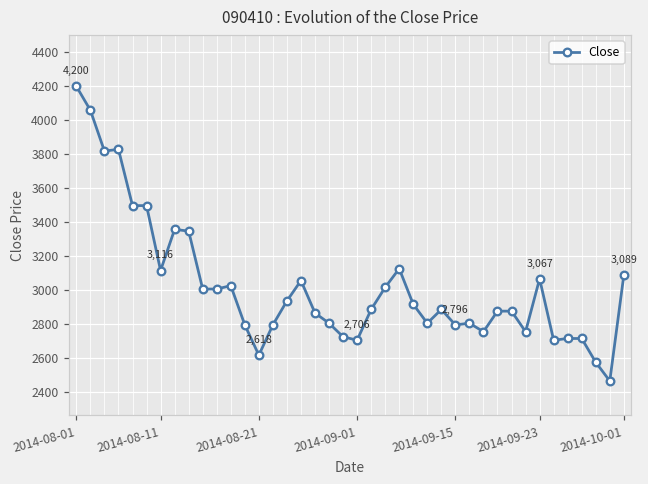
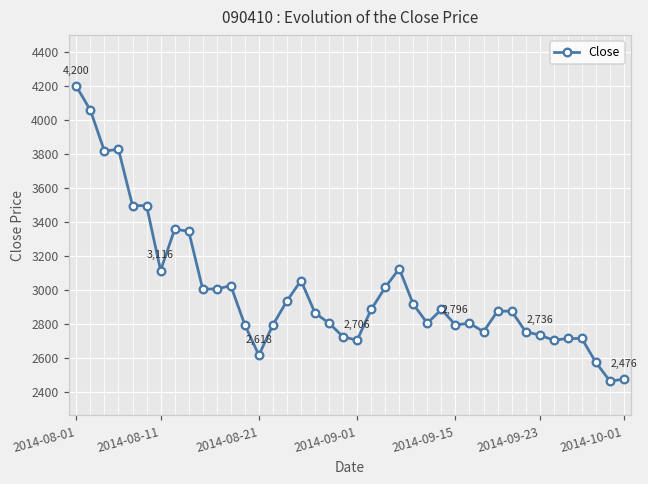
2014-09-23: 3,067 -> 2,736
2014-10-01: 3,089 -> 2,476
